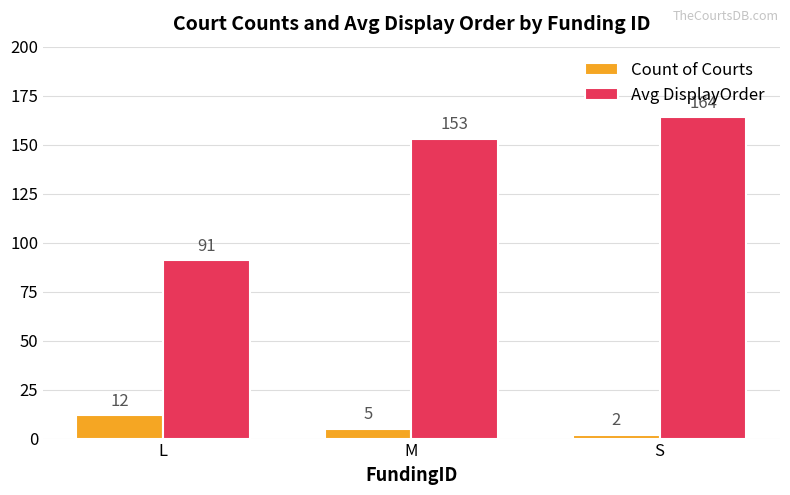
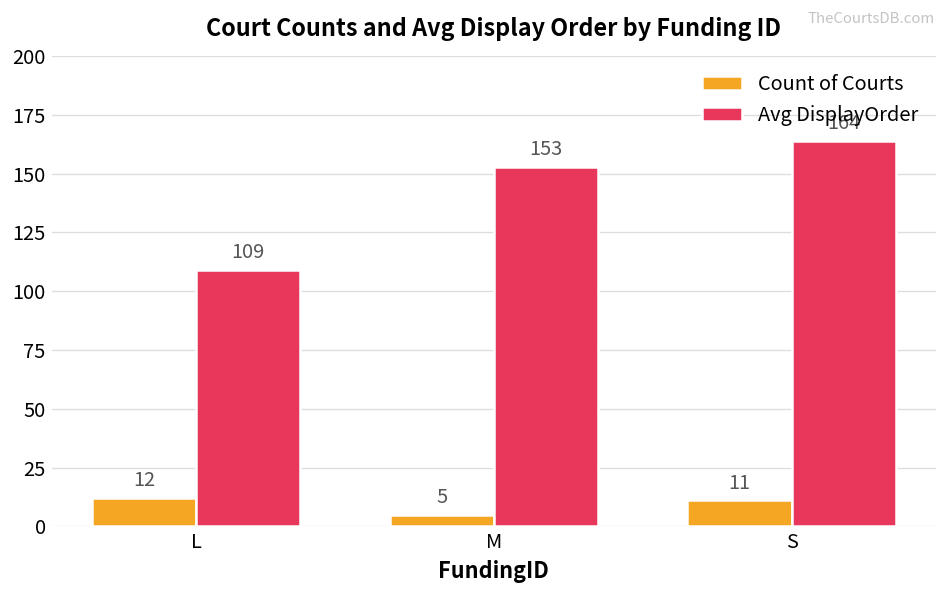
Avg DisplayOrder, L: 91 -> 109
Count of Courts, S: 2 -> 11
